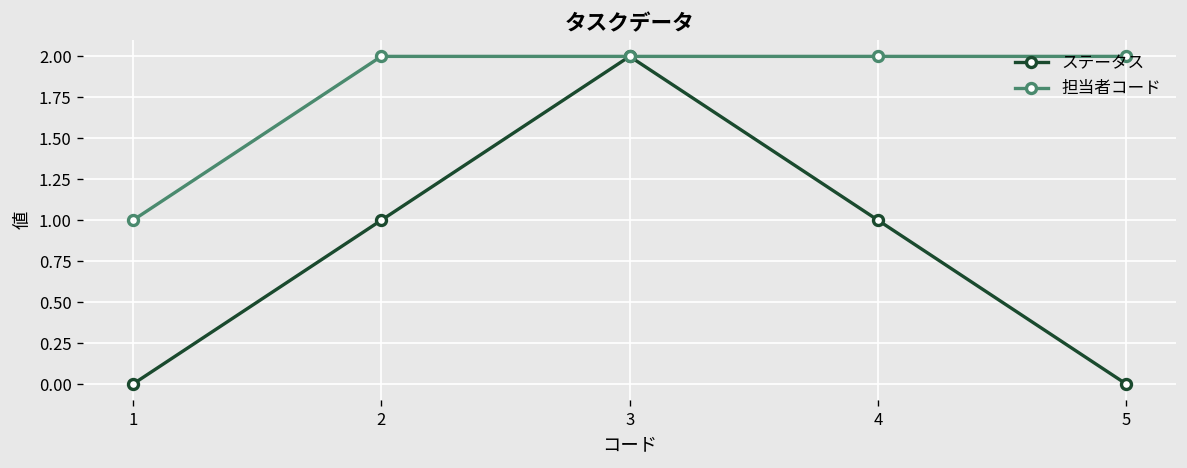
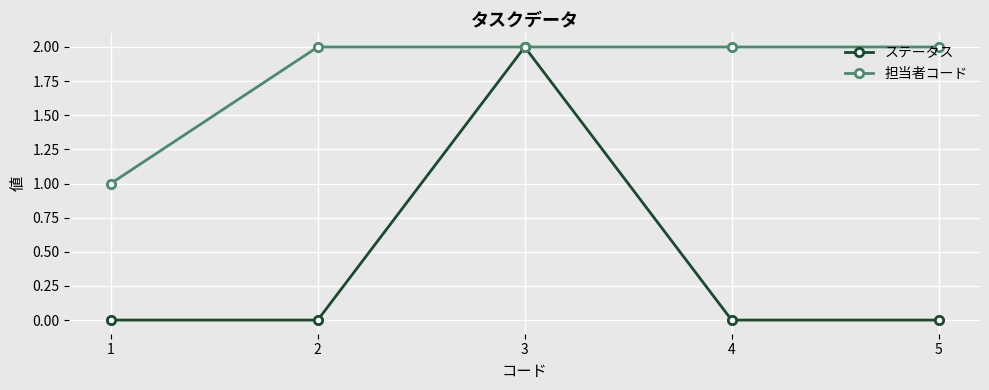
ステータス, 2: 1 -> 0
ステータス, 4: 1 -> 0
